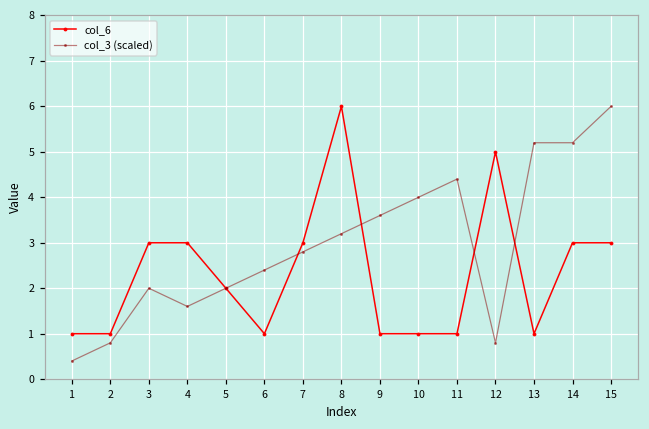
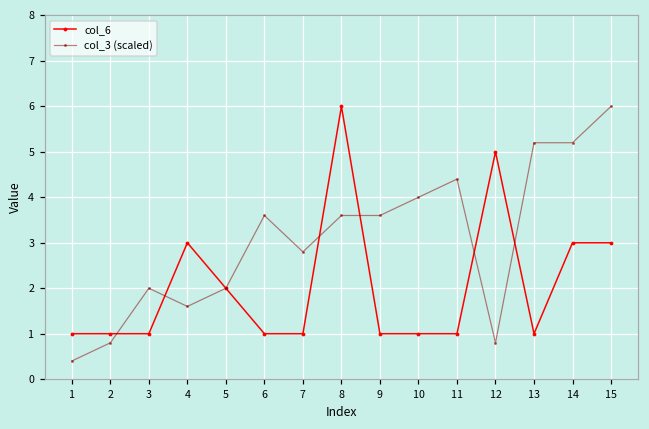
col_6, 3: 3 -> 1
col_3 (scaled), 6: 2.4 -> 3.6
col_6, 7: 3 -> 1
col_3 (scaled), 8: 3.2 -> 3.6
